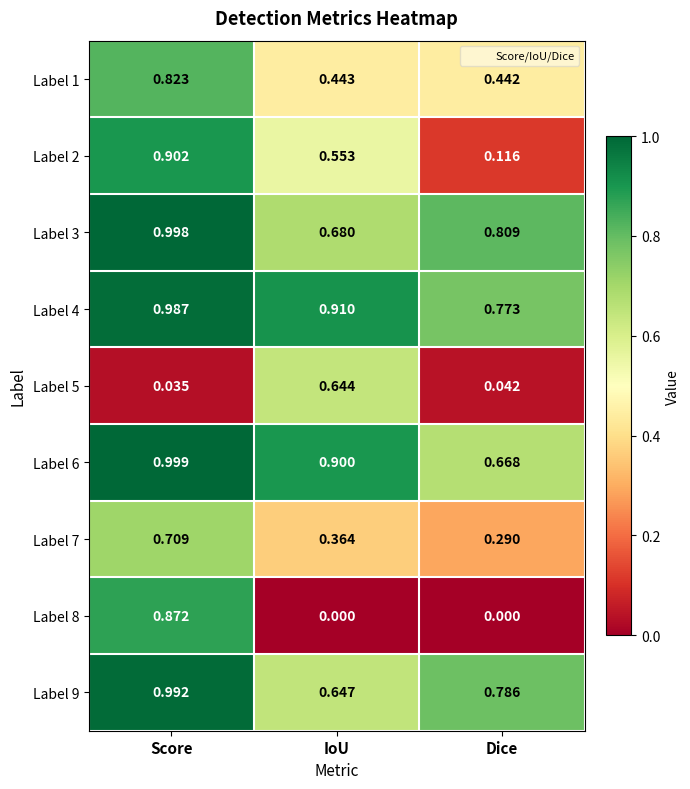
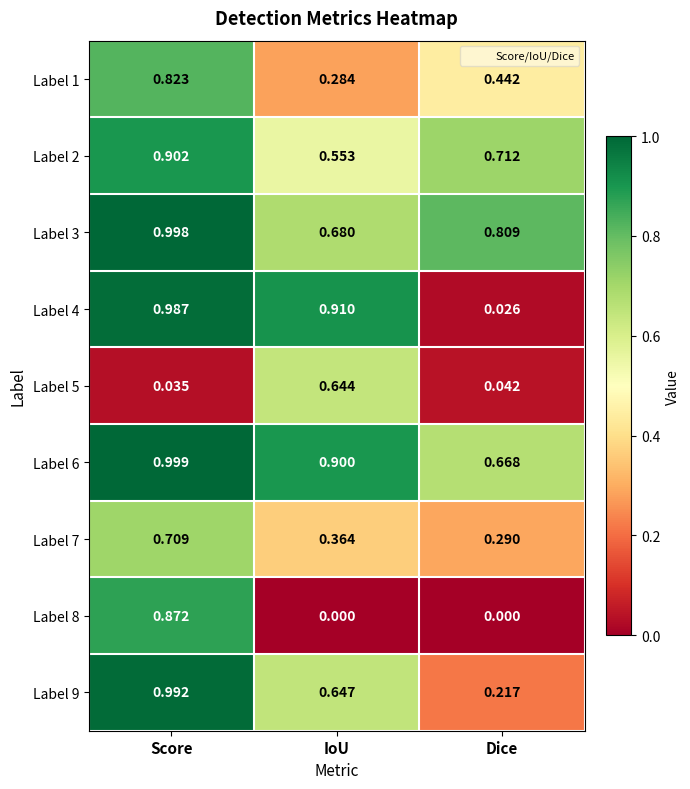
Label 1, IoU: 0.443 -> 0.284
Label 2, Dice: 0.116 -> 0.712
Label 4, Dice: 0.773 -> 0.026
Label 9, Dice: 0.786 -> 0.217
